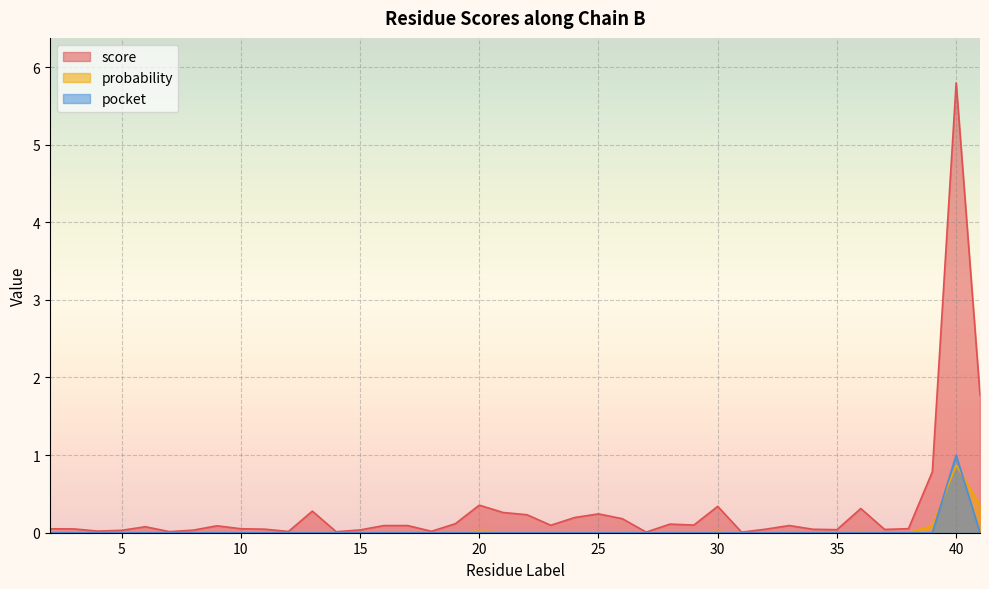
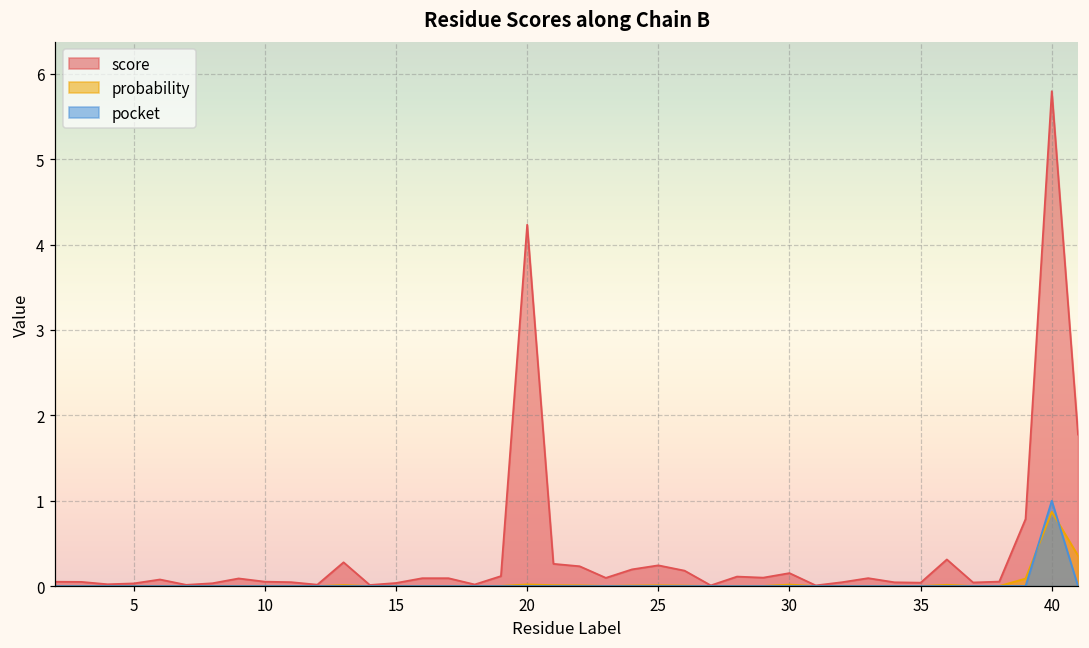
score, 20: 0.4 -> 4.2
score, 30: 0.3 -> 0.2
